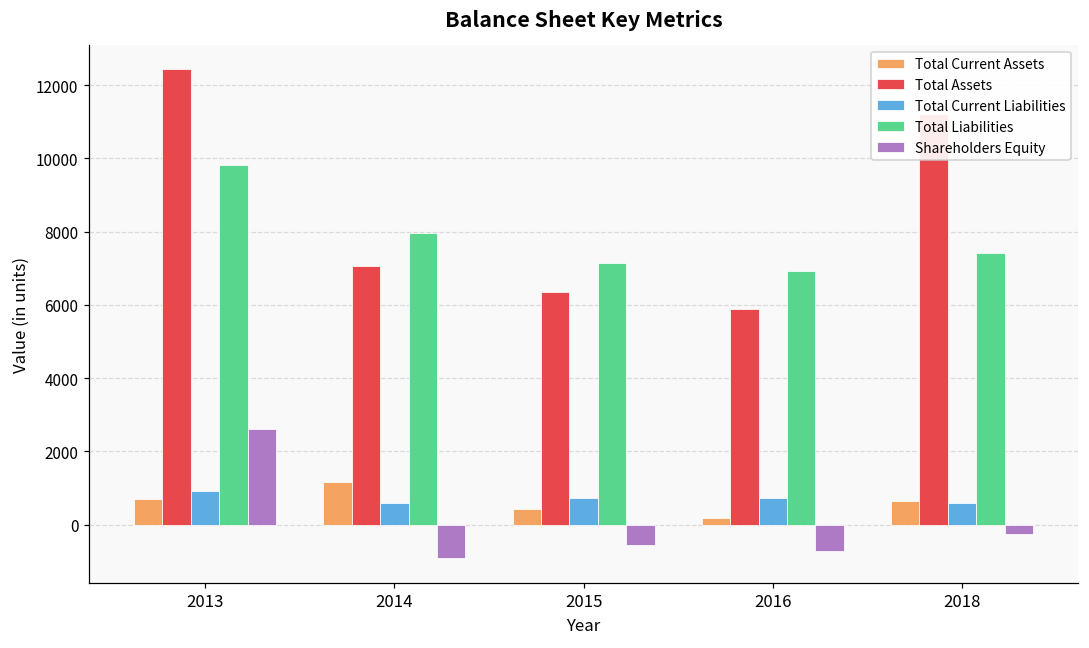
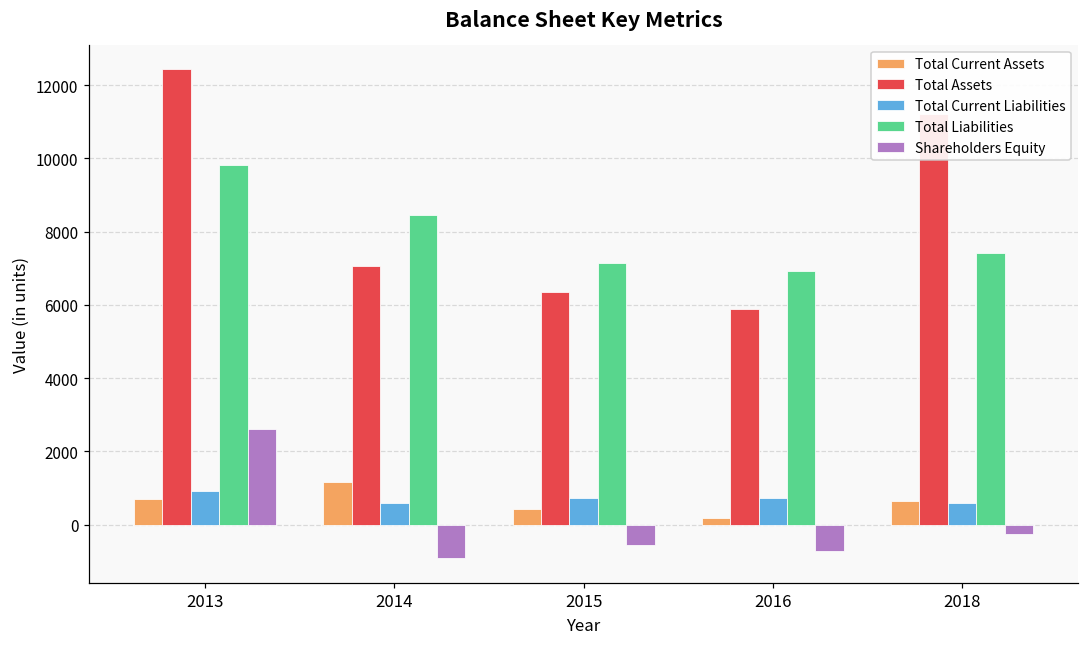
Total Liabilities, 2014: 8000 -> 8500
